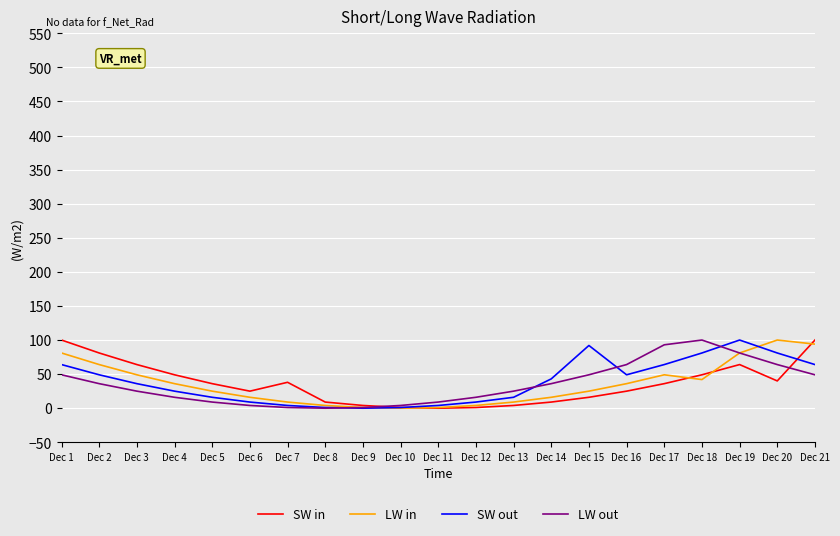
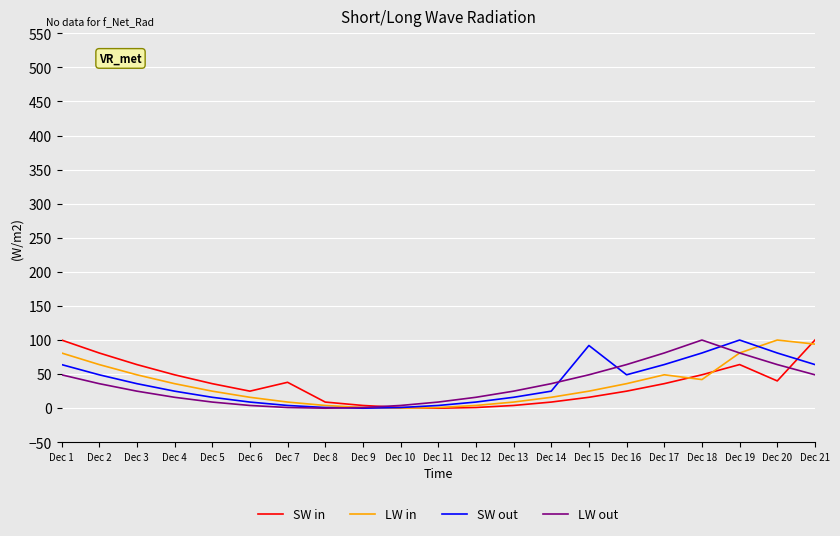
SW out, Dec 14: 40 -> 30
LW out, Dec 17: 90 -> 80
